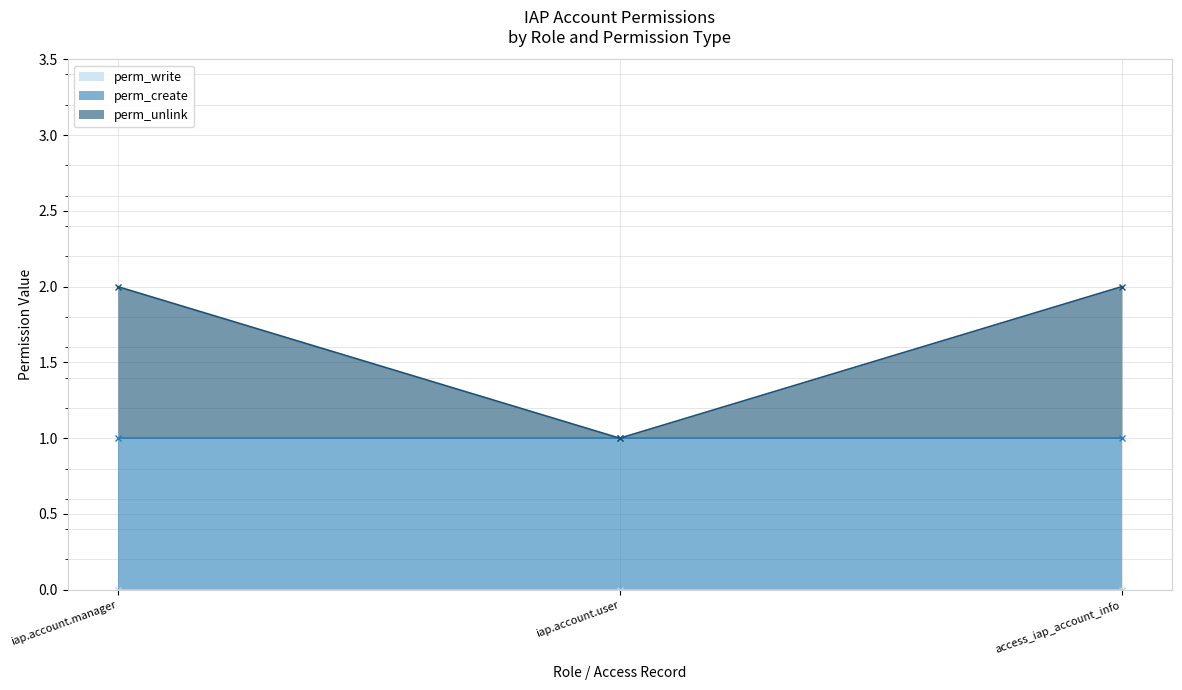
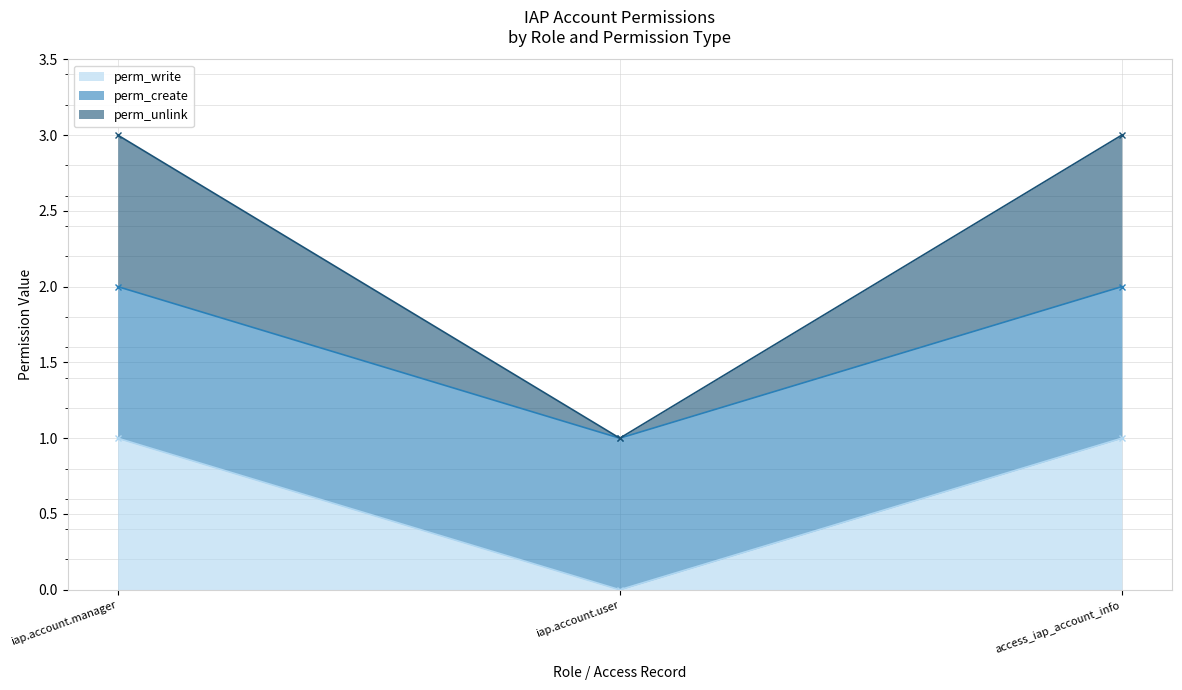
perm_write, iap.account.manager: 0 -> 1
perm_write, access_iap_account_info: 0 -> 1
